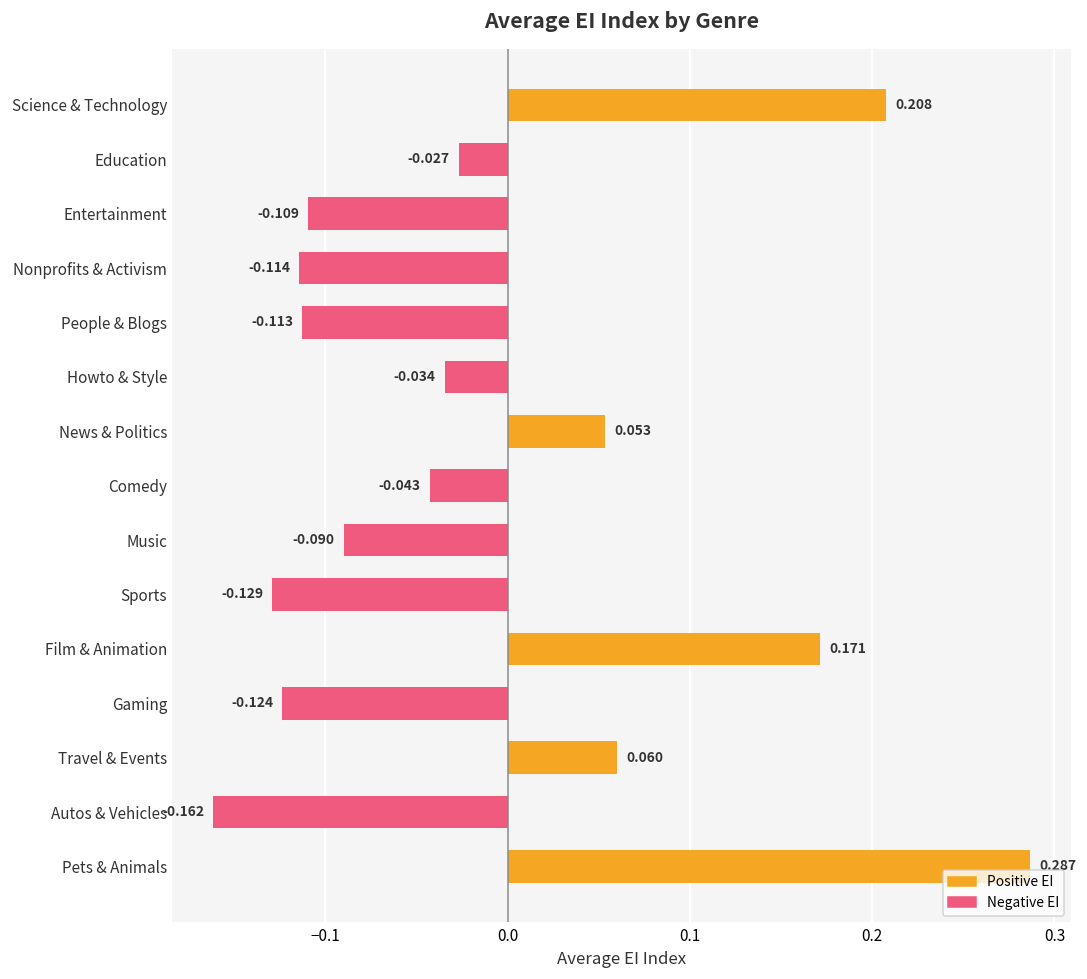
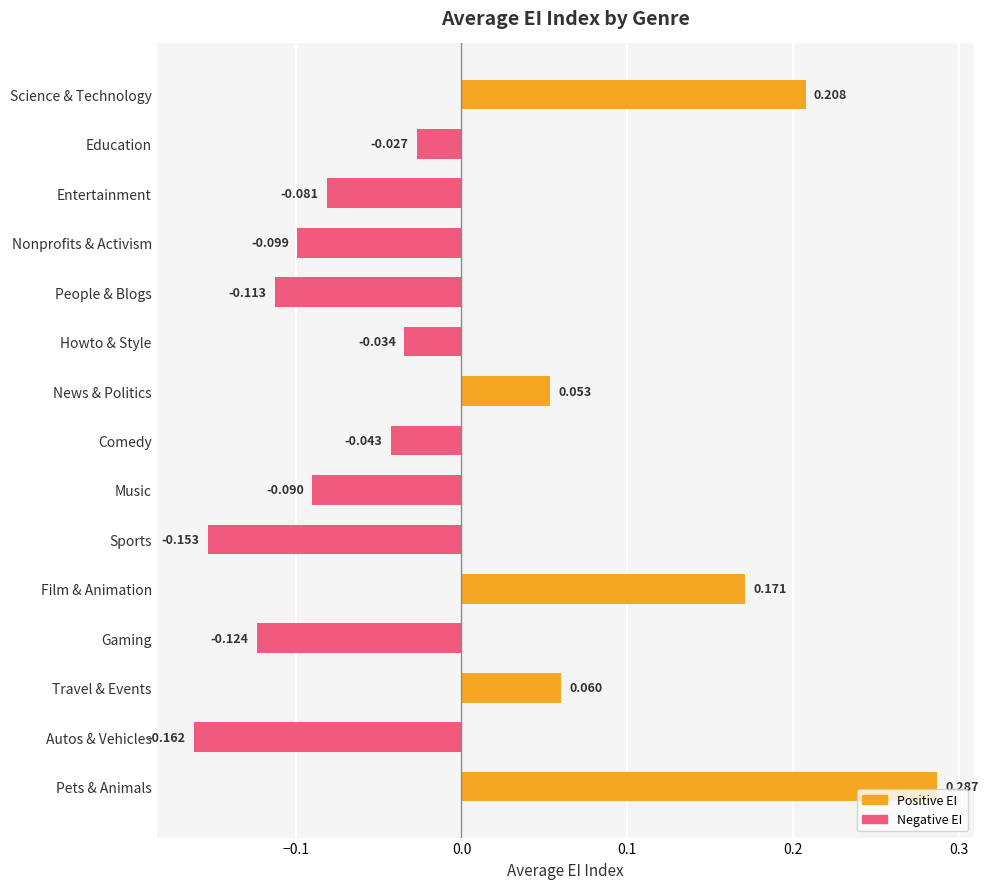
Entertainment: -0.109 -> -0.081
Nonprofits & Activism: -0.114 -> -0.099
Sports: -0.129 -> -0.153
